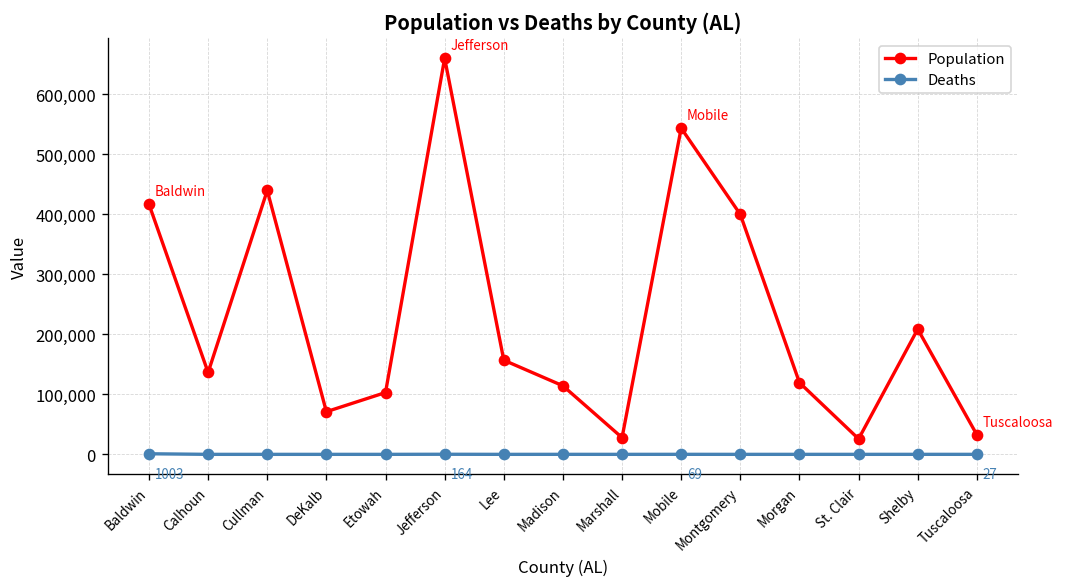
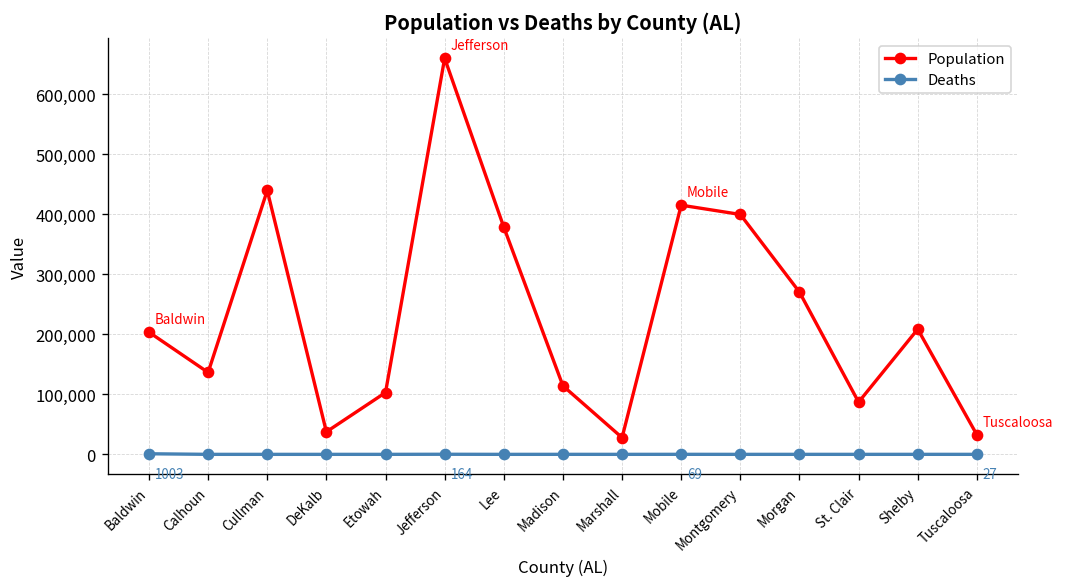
Population, Baldwin: 420,000 -> 200,000
Population, DeKalb: 70,000 -> 40,000
Population, Lee: 160,000 -> 380,000
Population, Mobile: 540,000 -> 420,000
Population, Morgan: 120,000 -> 270,000
Population, St. Clair: 30,000 -> 90,000
